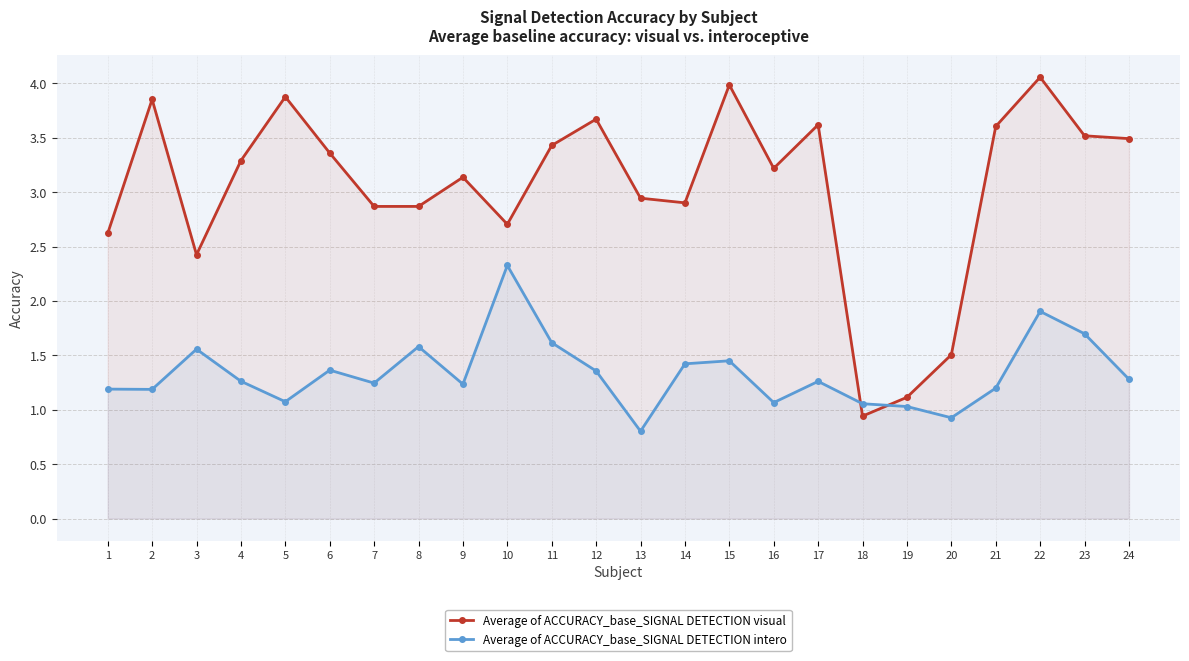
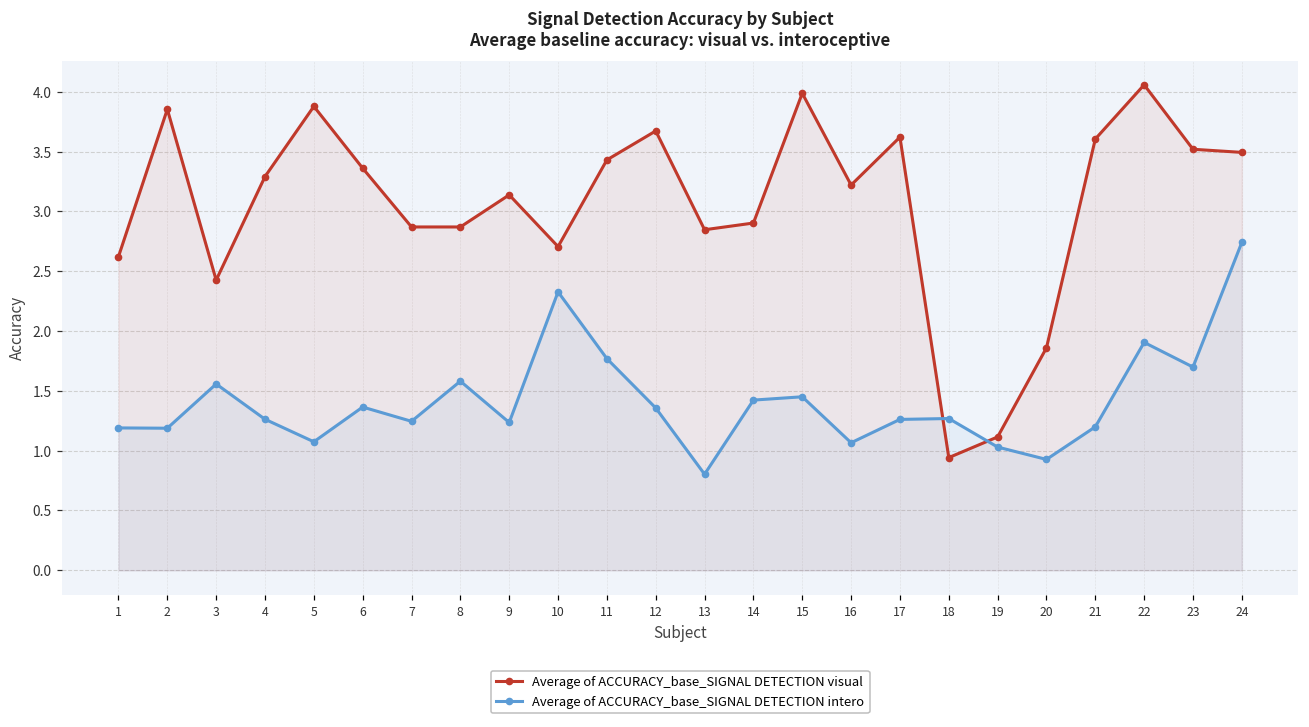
Average of ACCURACY_base_SIGNAL DETECTION intero, 11: 1.62 -> 1.77
Average of ACCURACY_base_SIGNAL DETECTION visual, 13: 2.95 -> 2.85
Average of ACCURACY_base_SIGNAL DETECTION intero, 18: 1.06 -> 1.27
Average of ACCURACY_base_SIGNAL DETECTION visual, 20: 1.51 -> 1.86
Average of ACCURACY_base_SIGNAL DETECTION intero, 24: 1.28 -> 2.74
